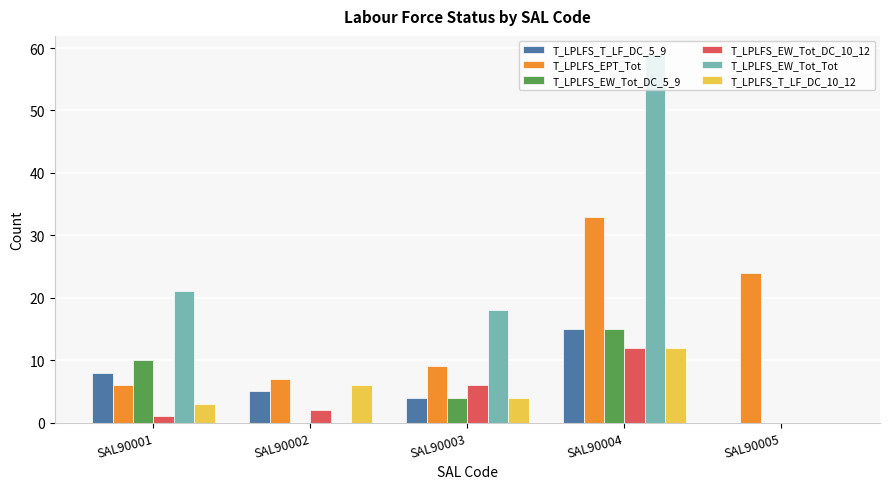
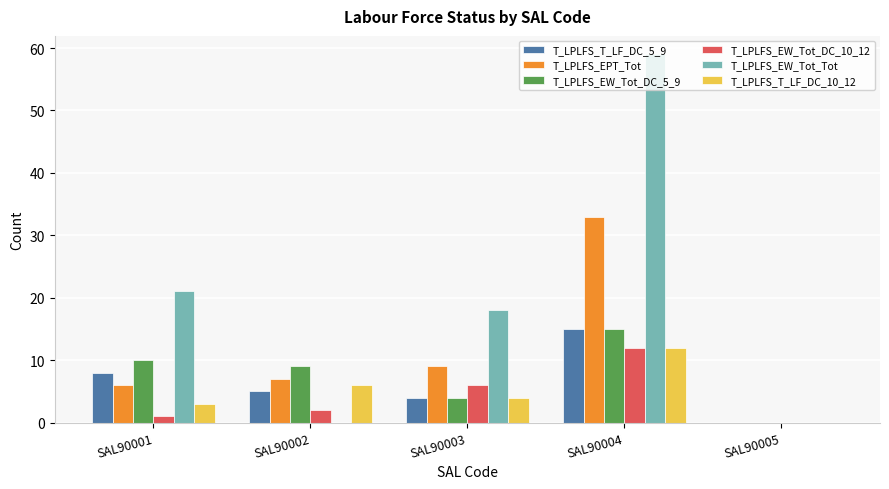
T_LPLFS_EW_Tot_DC_5_9, SAL90002: 0 -> 9
T_LPLFS_EPT_Tot, SAL90005: 24 -> 0
